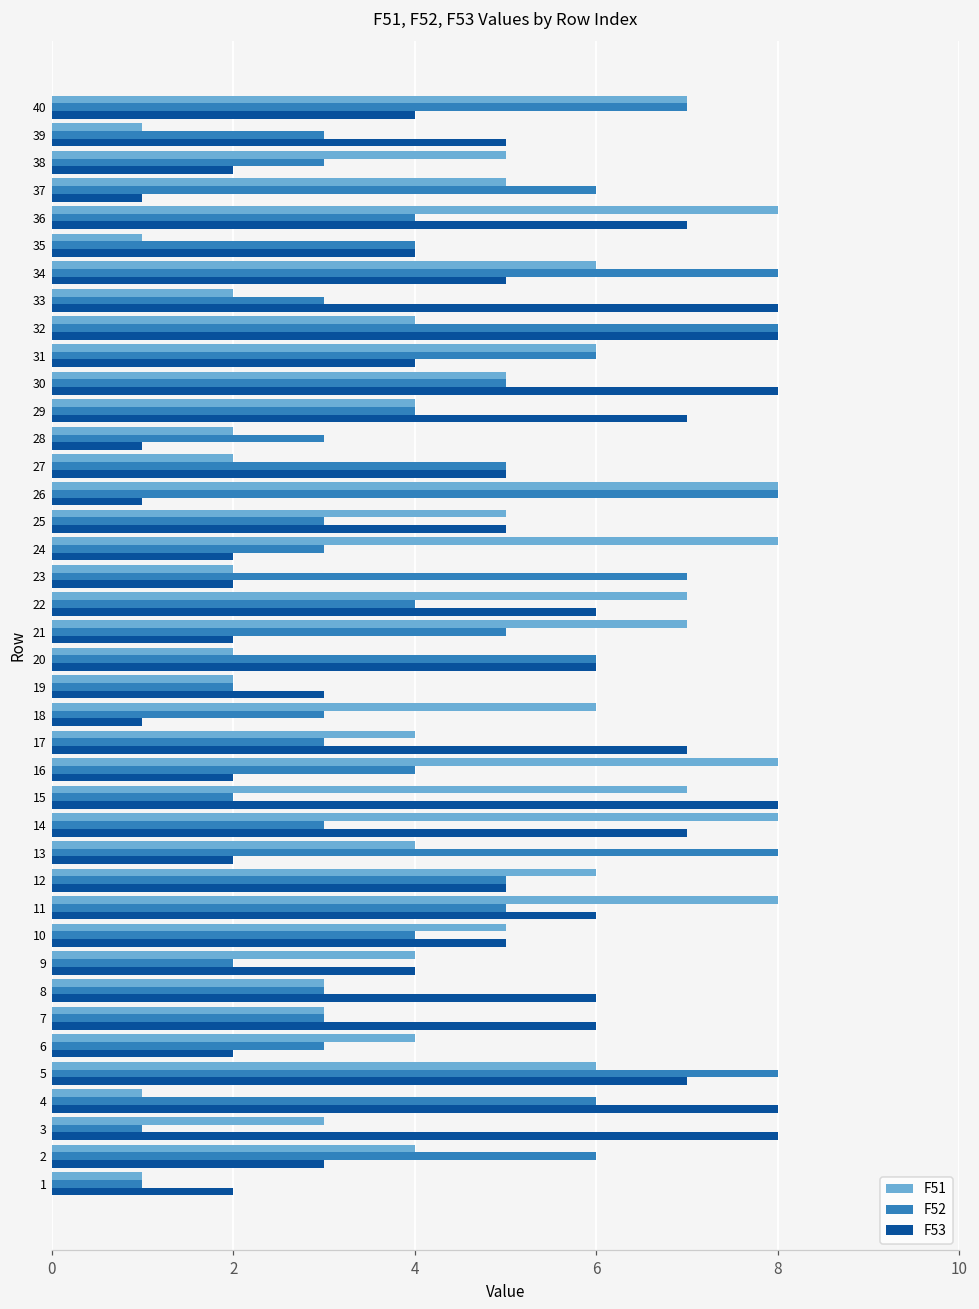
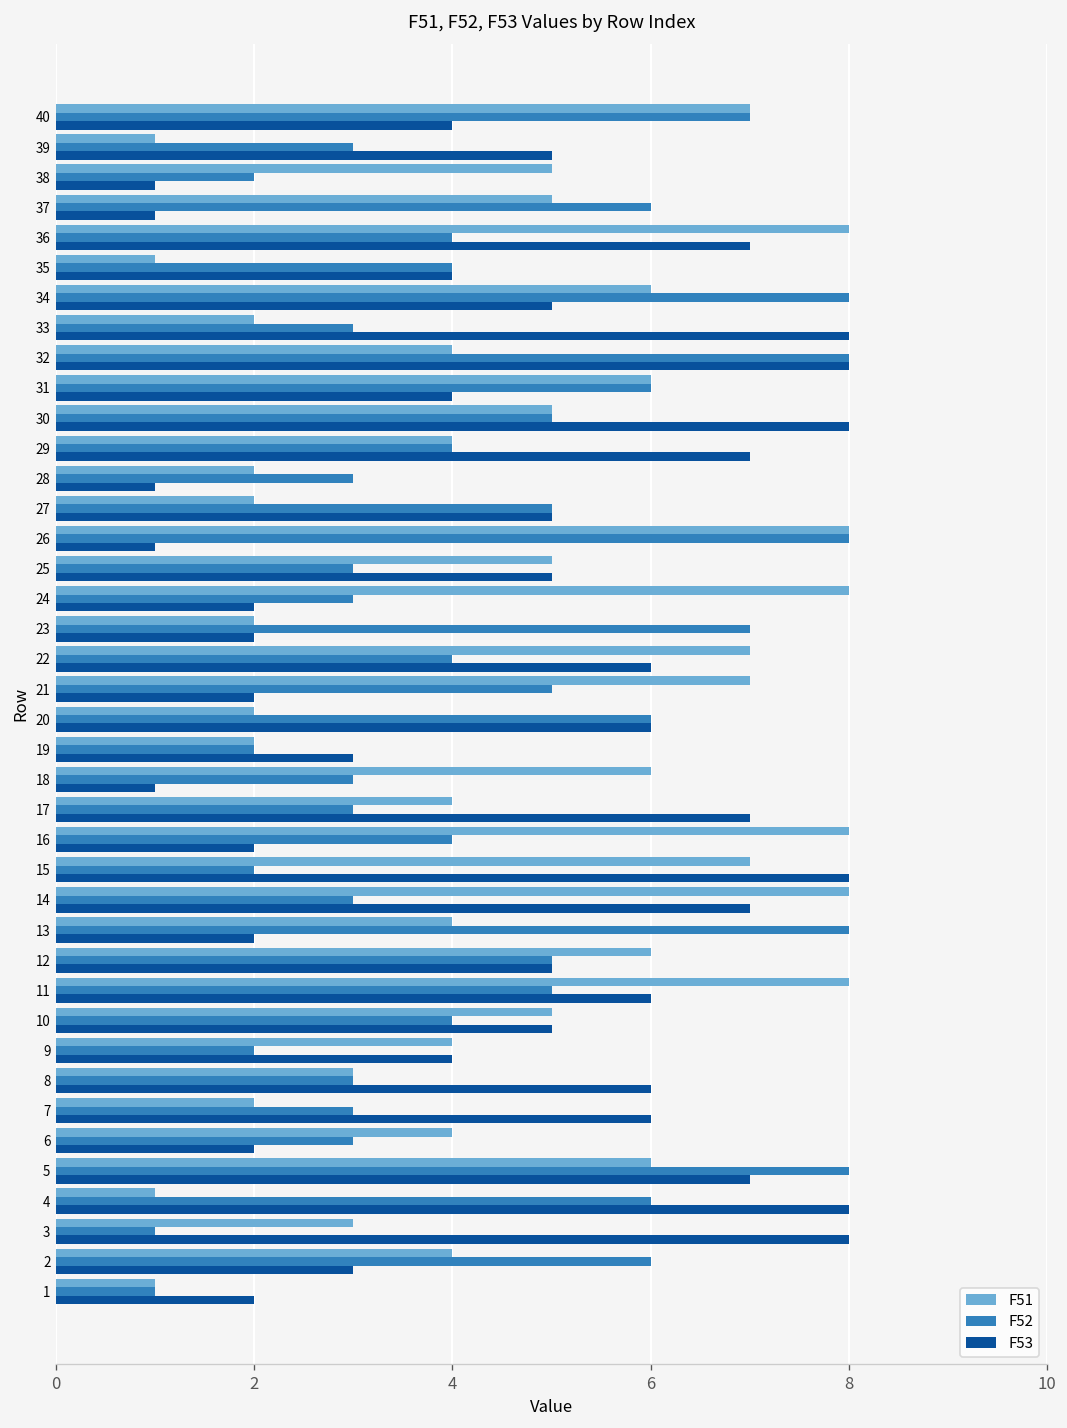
F52, 38: 3 -> 2
F53, 38: 2 -> 1
F51, 7: 3 -> 2
